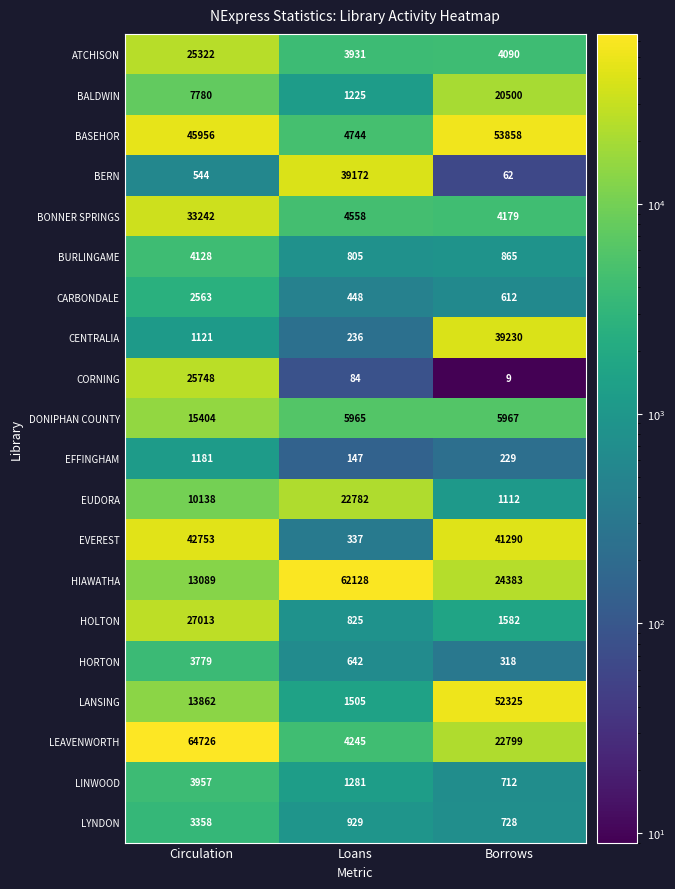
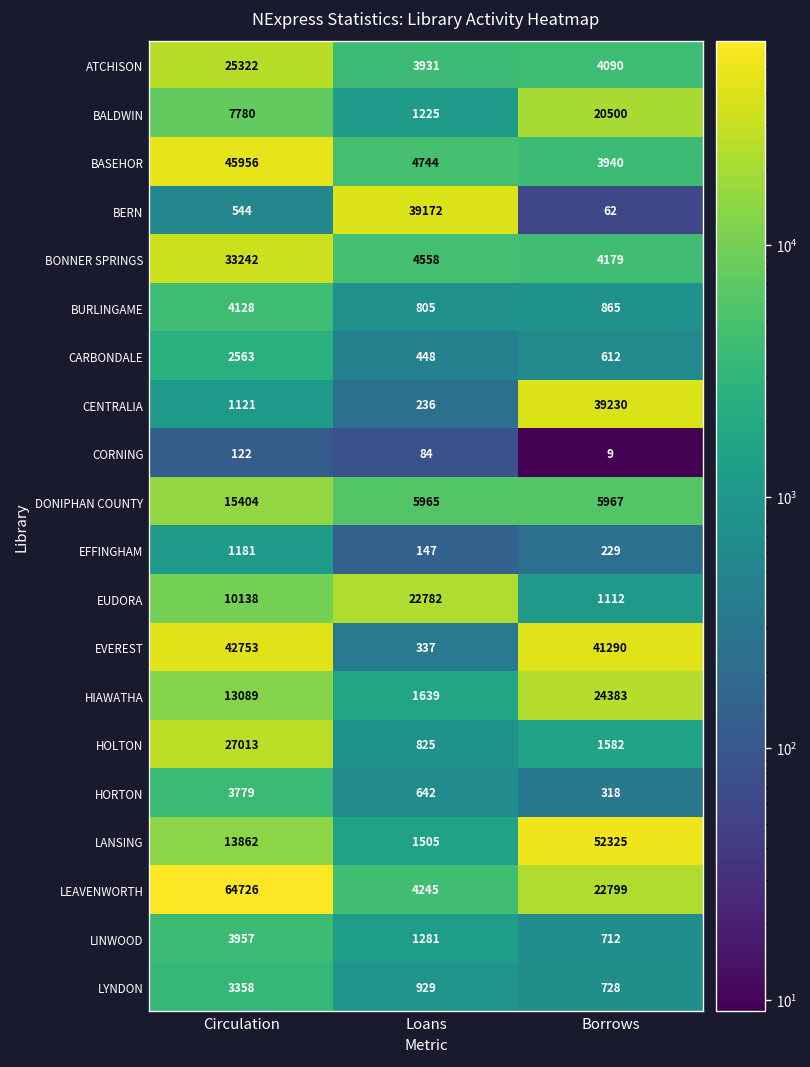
BASEHOR, Borrows: 53858 -> 3940
CORNING, Circulation: 25748 -> 122
HIAWATHA, Loans: 62128 -> 1639
